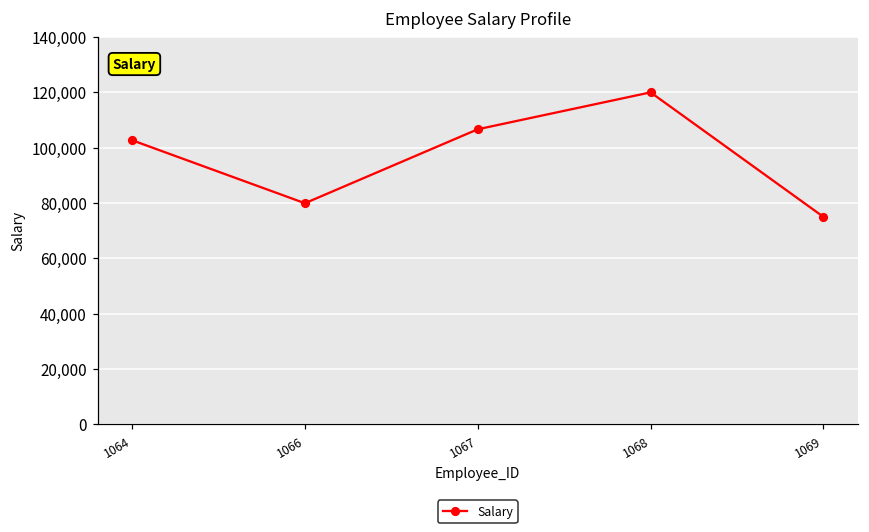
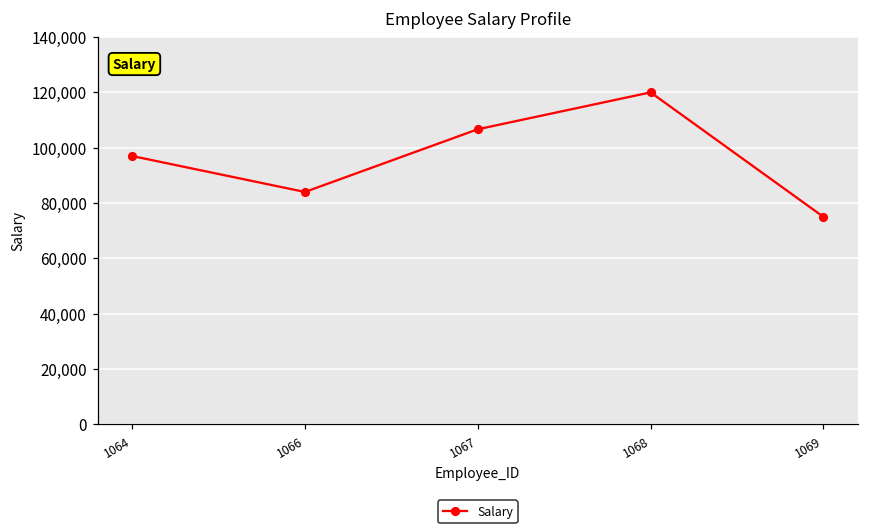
1064: 103,000 -> 97,000
1066: 80,000 -> 84,000
